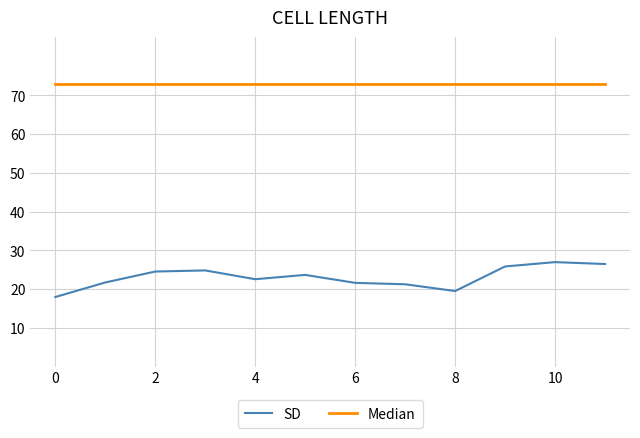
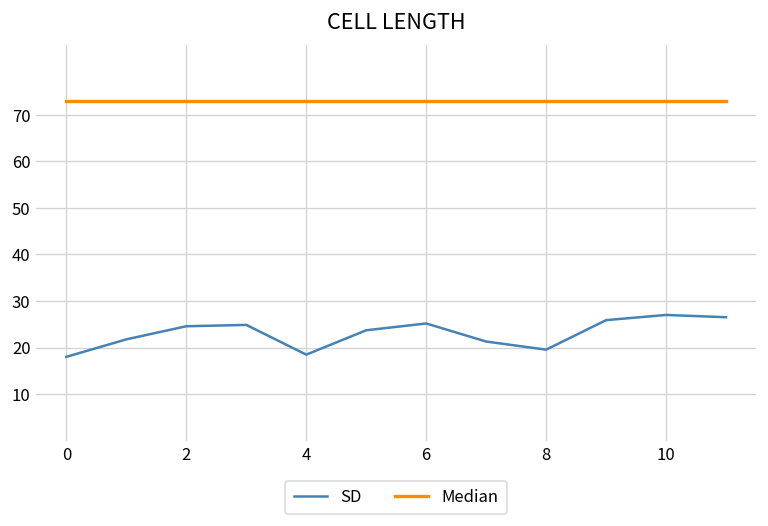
SD, 4: 23 -> 18
SD, 6: 22 -> 25
